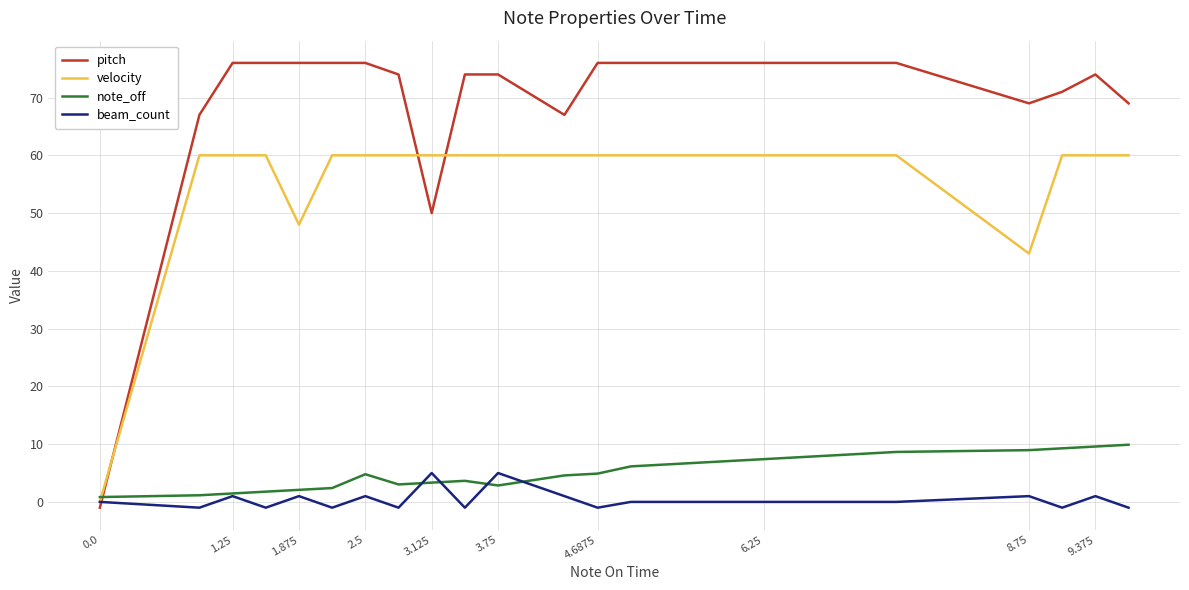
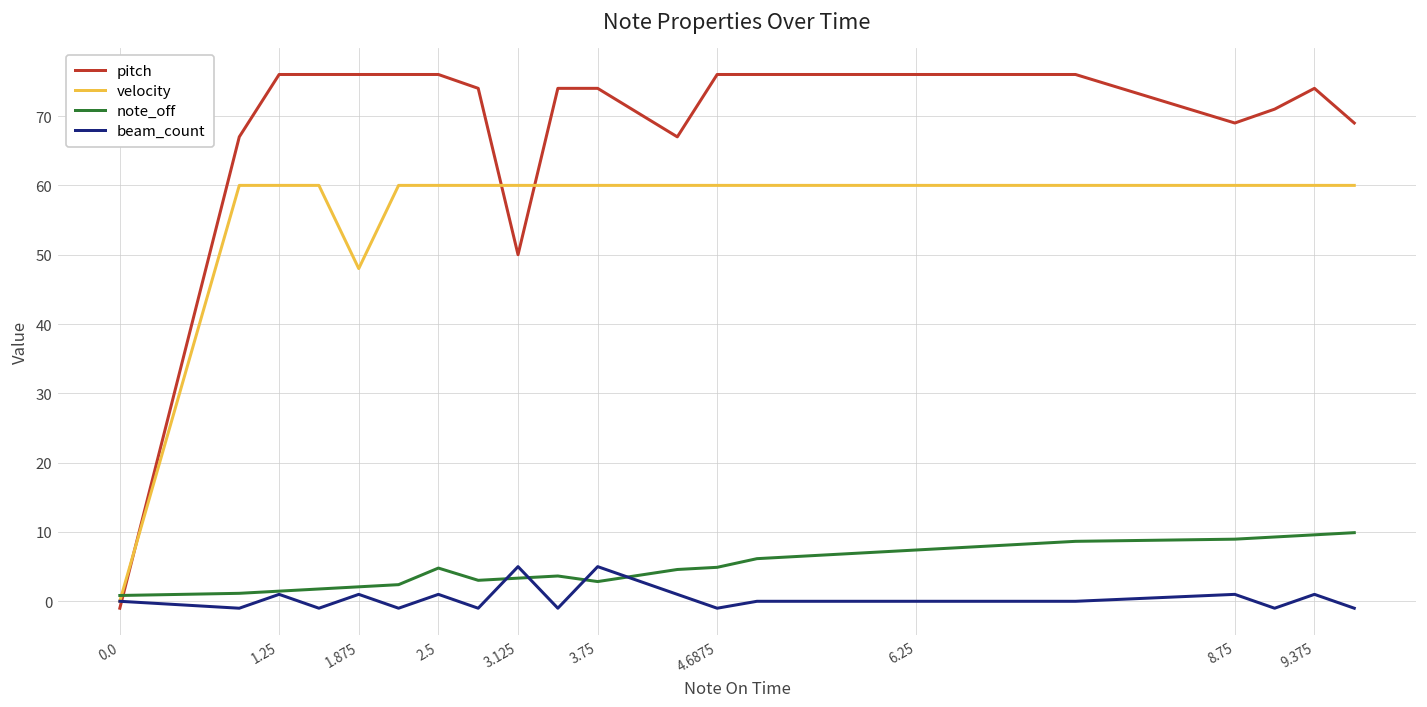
velocity, 8.75: 43 -> 60
